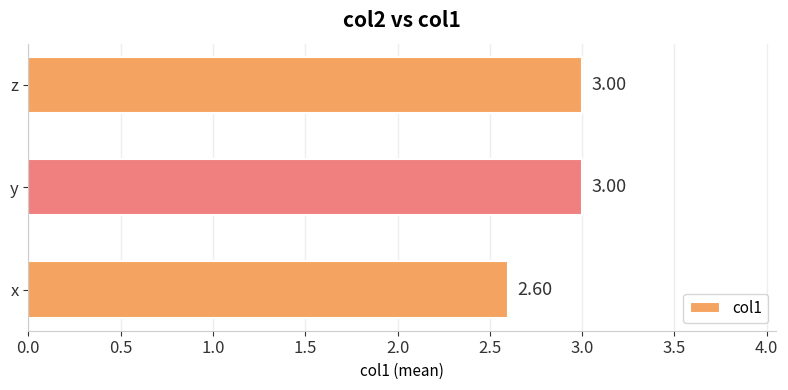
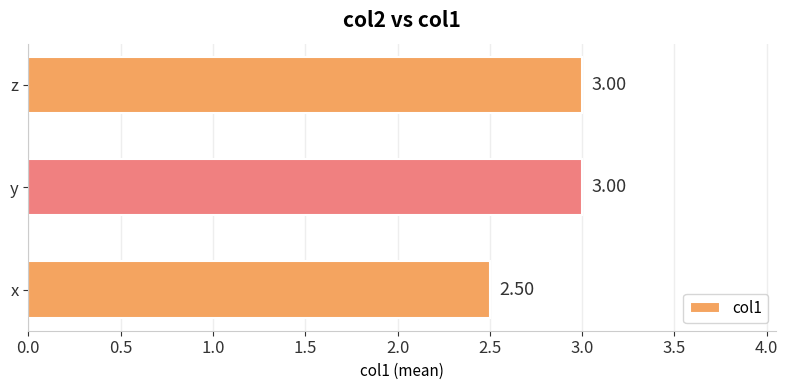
x: 2.60 -> 2.50
